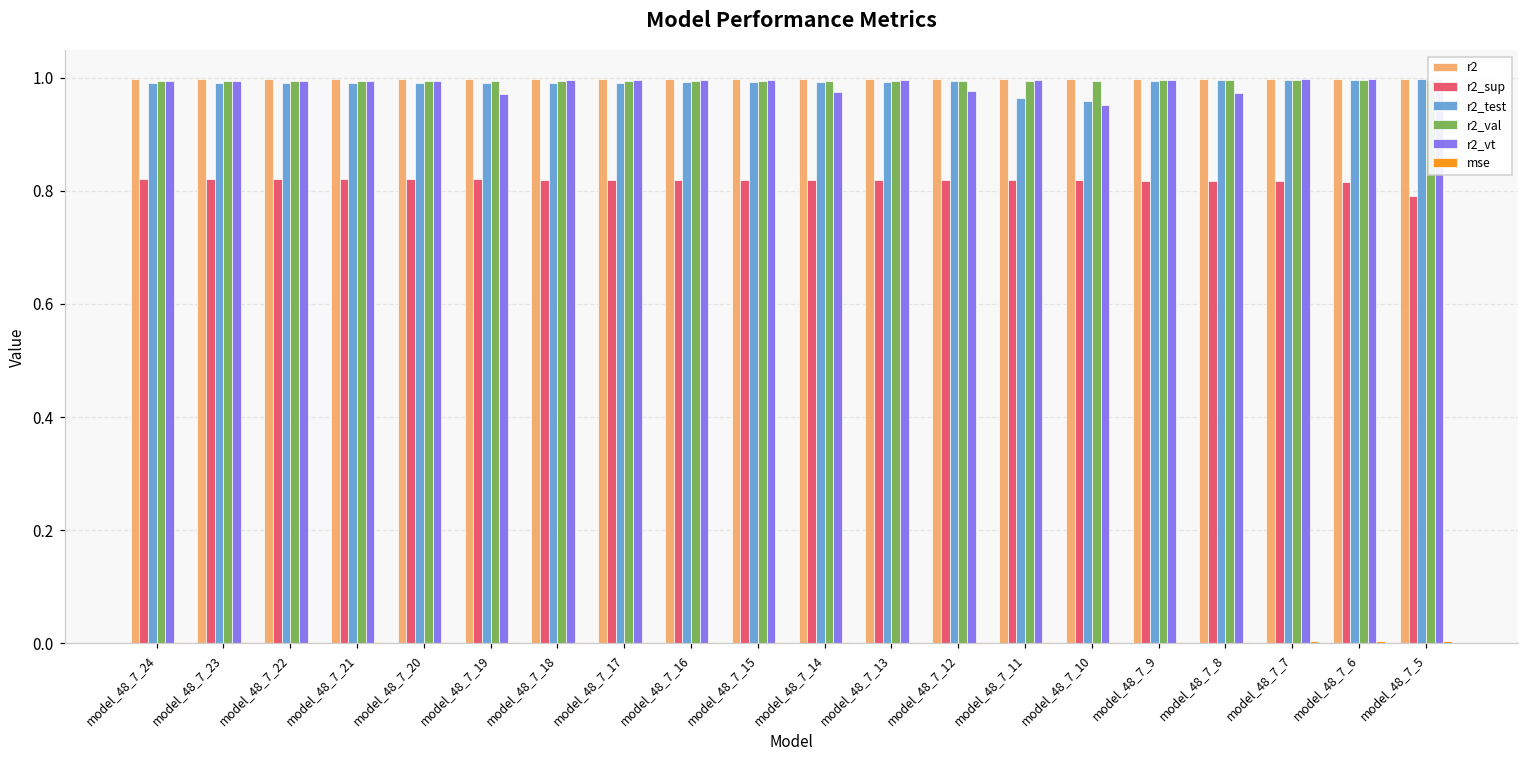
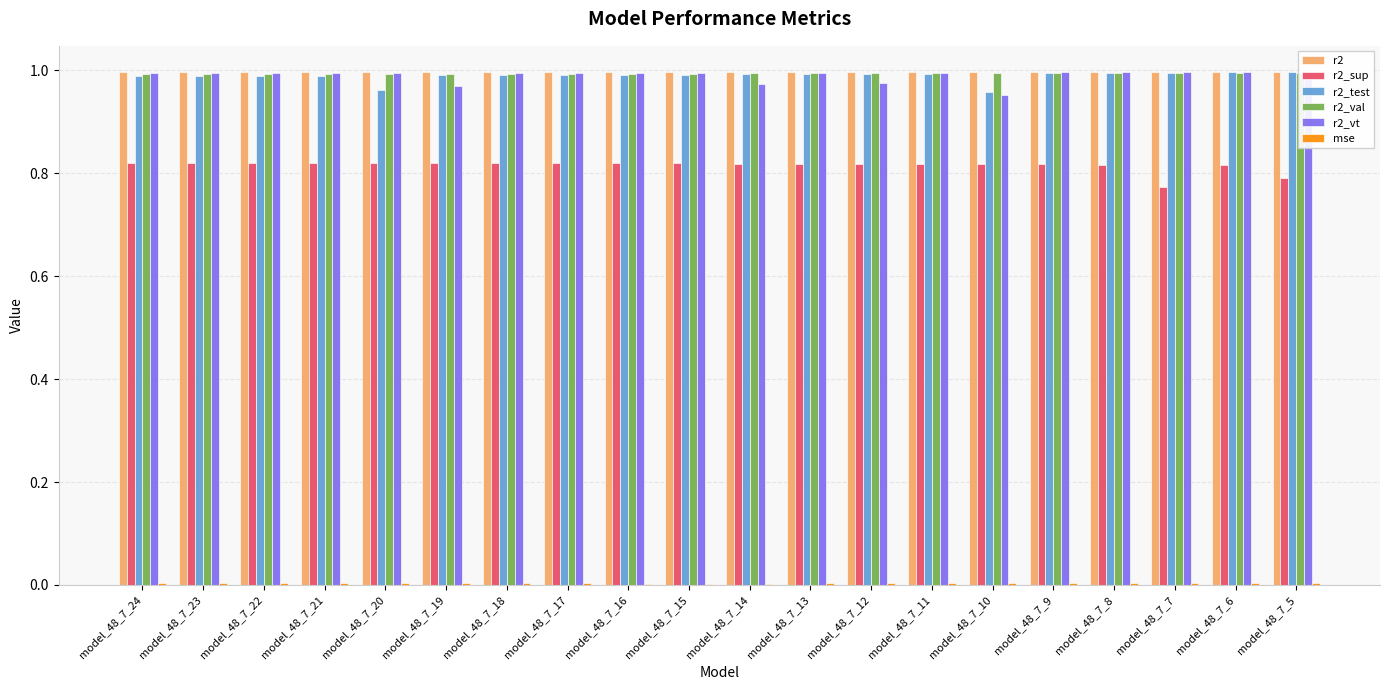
r2_test, model_48_7_20: 0.99 -> 0.96
r2_test, model_48_7_11: 0.96 -> 0.99
r2_vt, model_48_7_8: 0.97 -> 1.00
r2_sup, model_48_7_7: 0.82 -> 0.77
